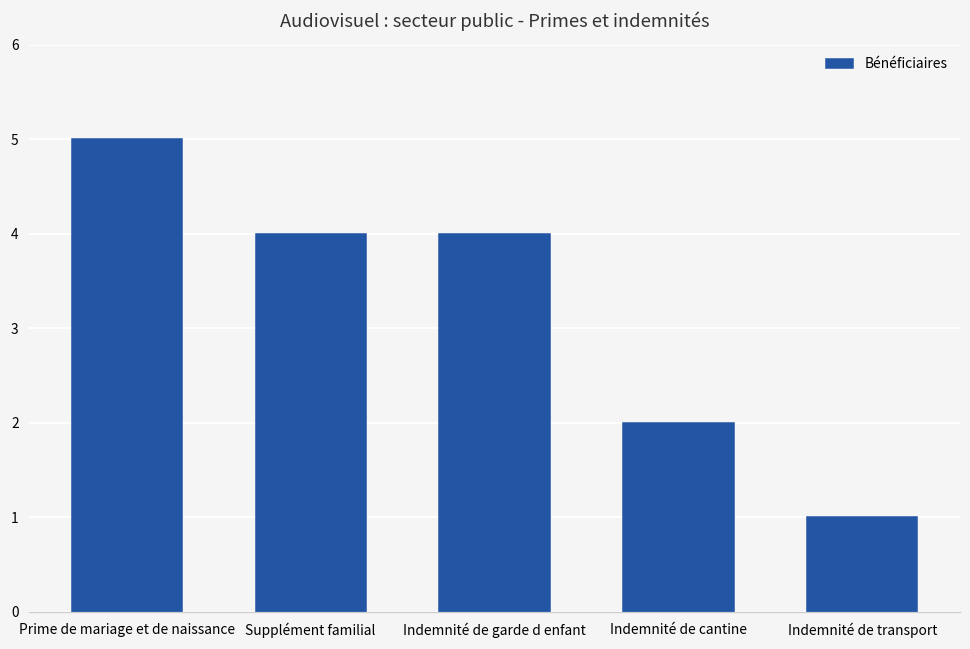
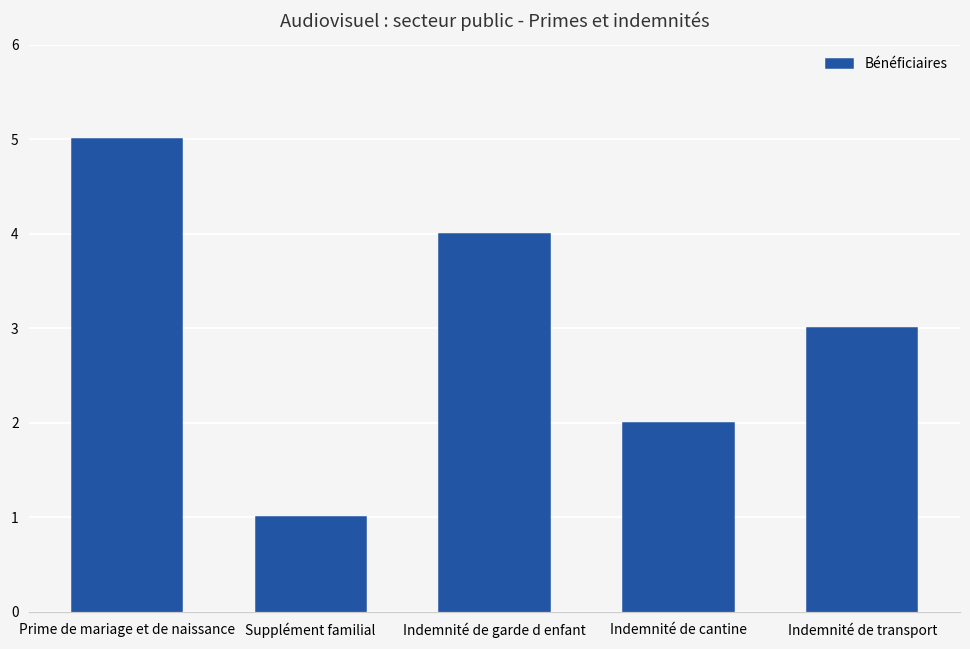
Supplément familial: 4 -> 1
Indemnité de transport: 1 -> 3
